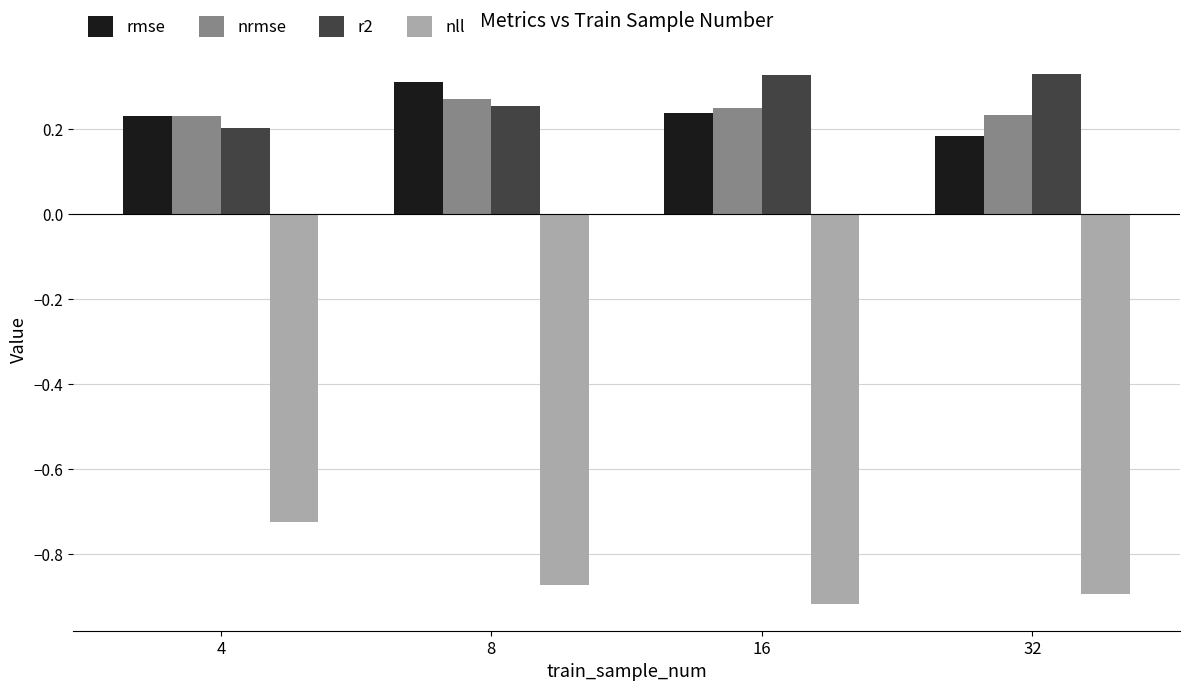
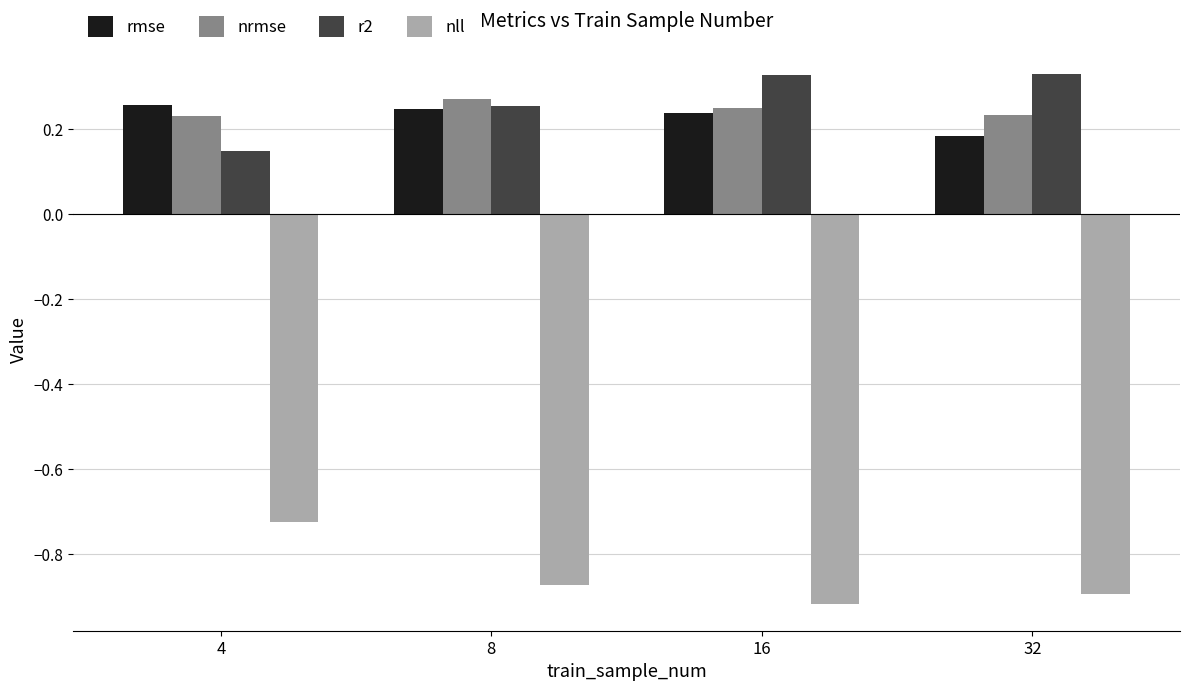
rmse, 4: 0.23 -> 0.25
r2, 4: 0.20 -> 0.15
rmse, 8: 0.31 -> 0.25
